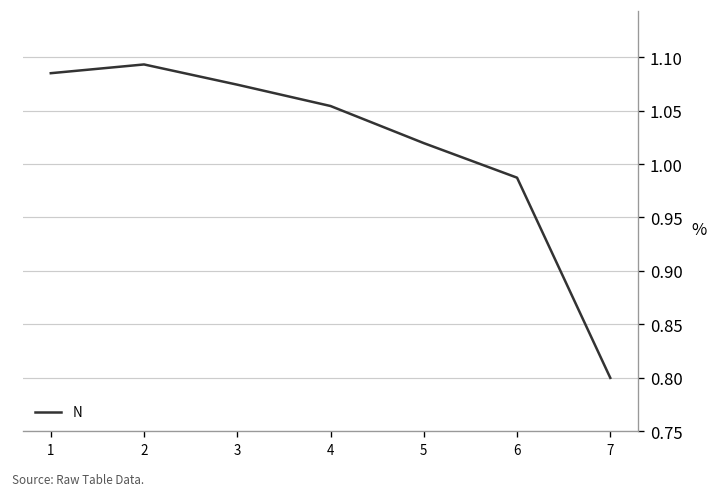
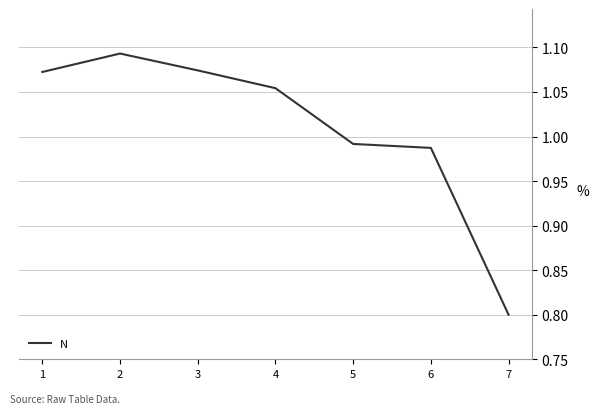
1: 1.08 -> 1.07
5: 1.02 -> 0.99
